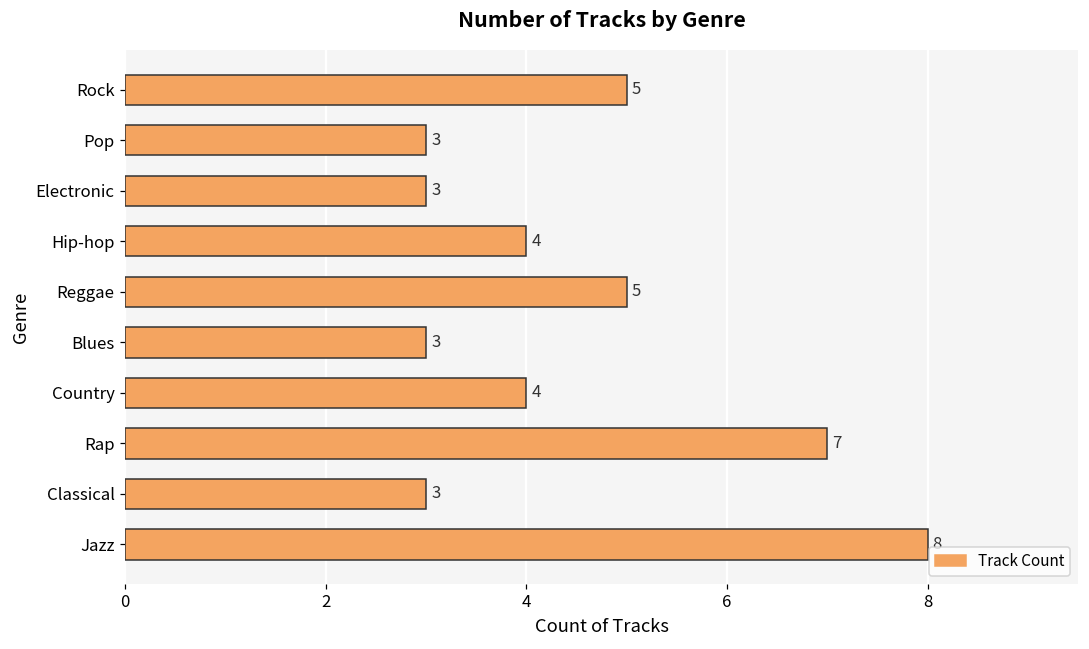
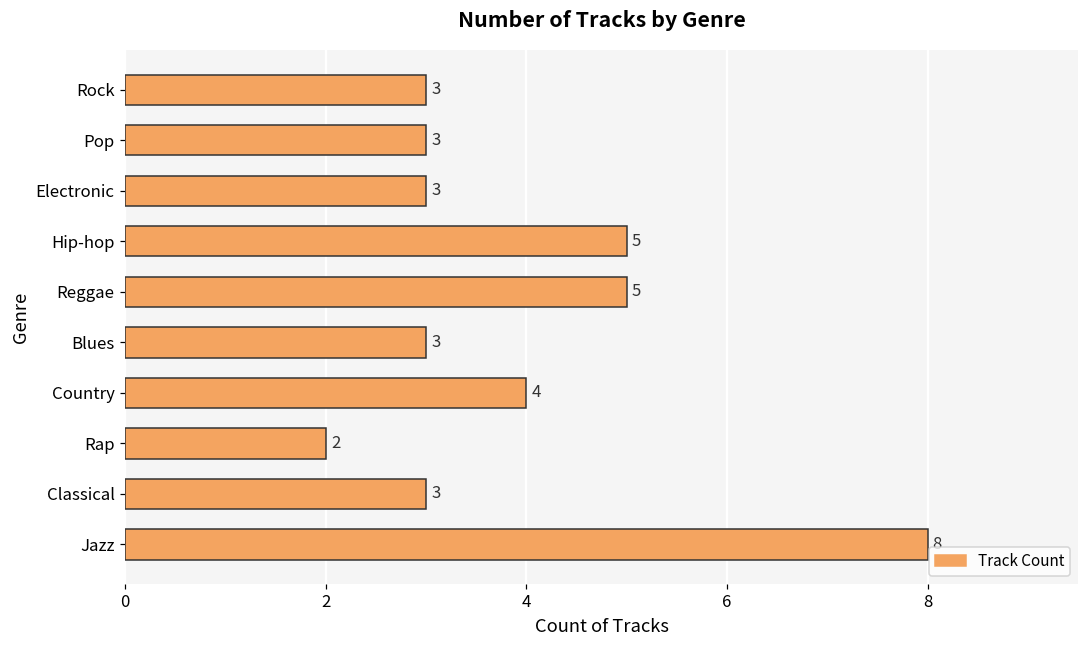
Rock: 5 -> 3
Hip-hop: 4 -> 5
Rap: 7 -> 2
